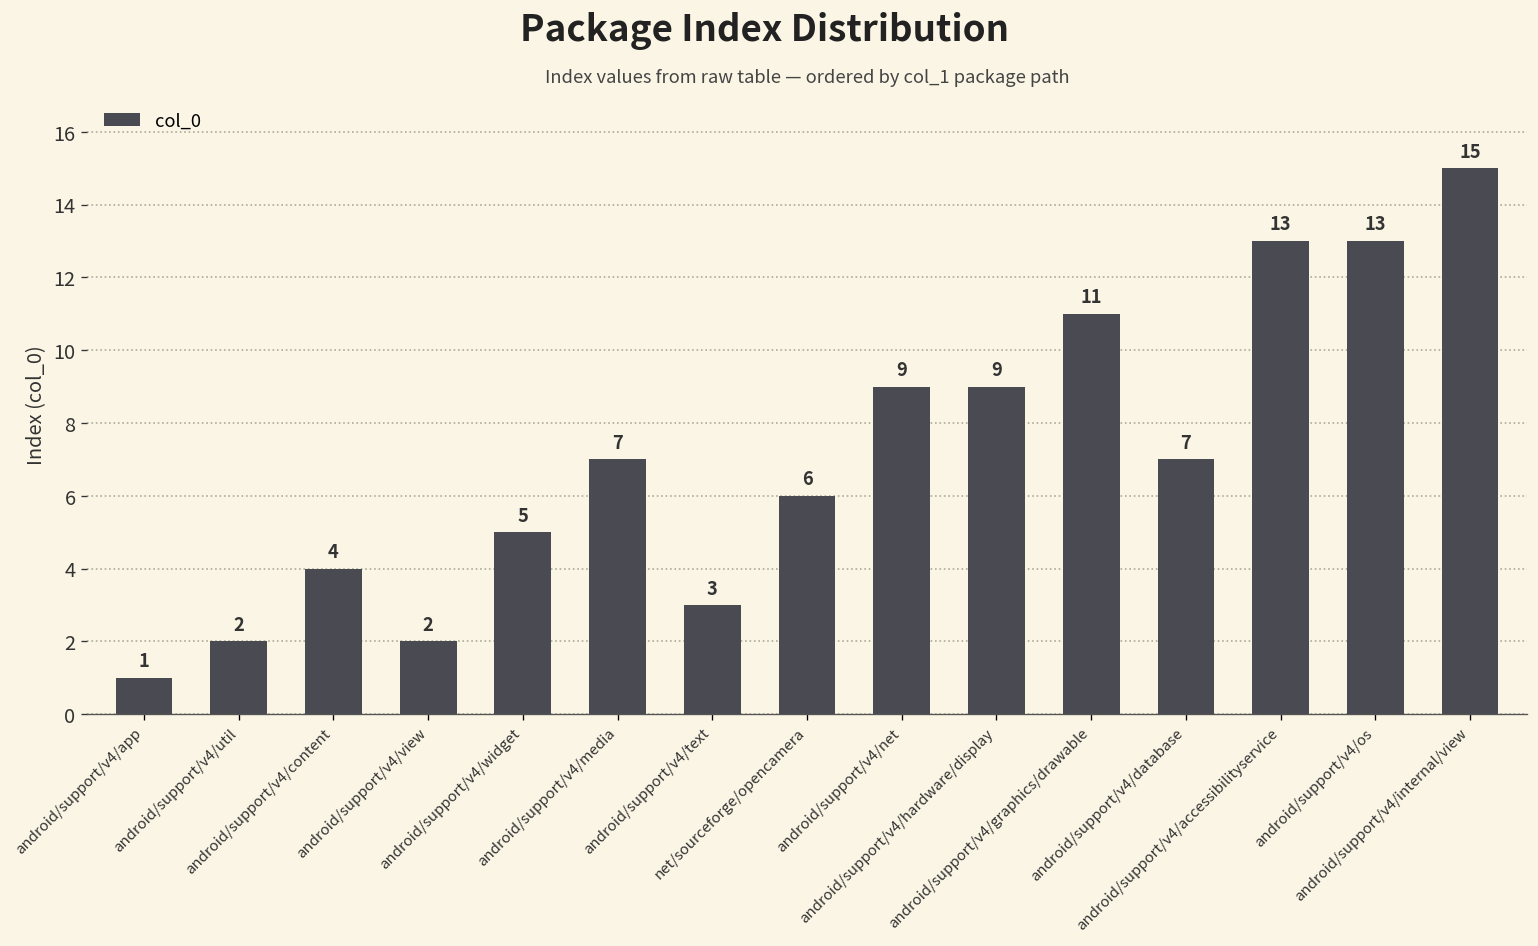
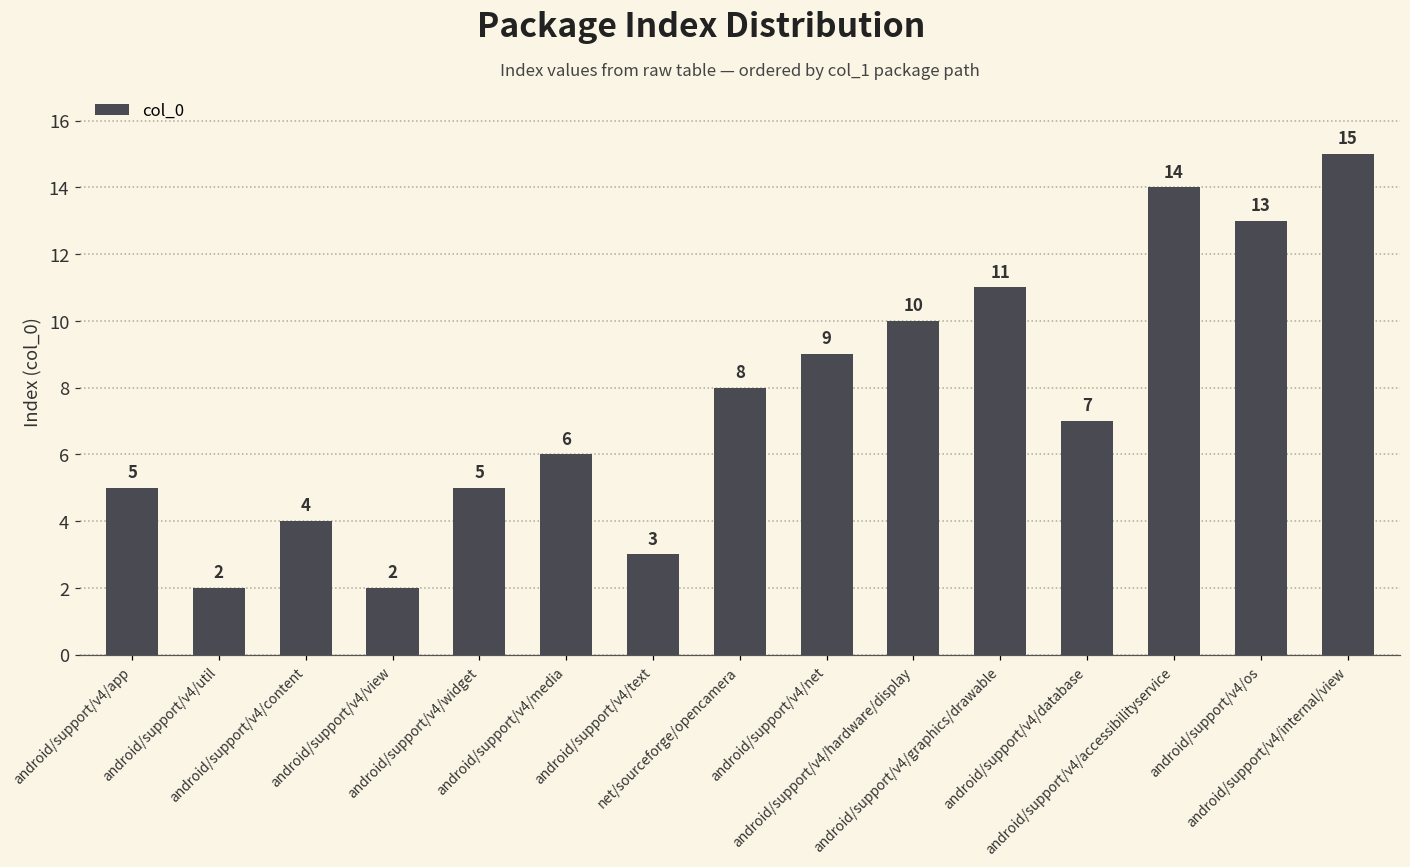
android/support/v4/app: 1 -> 5
android/support/v4/media: 7 -> 6
net/sourceforge/opencamera: 6 -> 8
android/support/v4/hardware/display: 9 -> 10
android/support/v4/accessibilityservice: 13 -> 14
